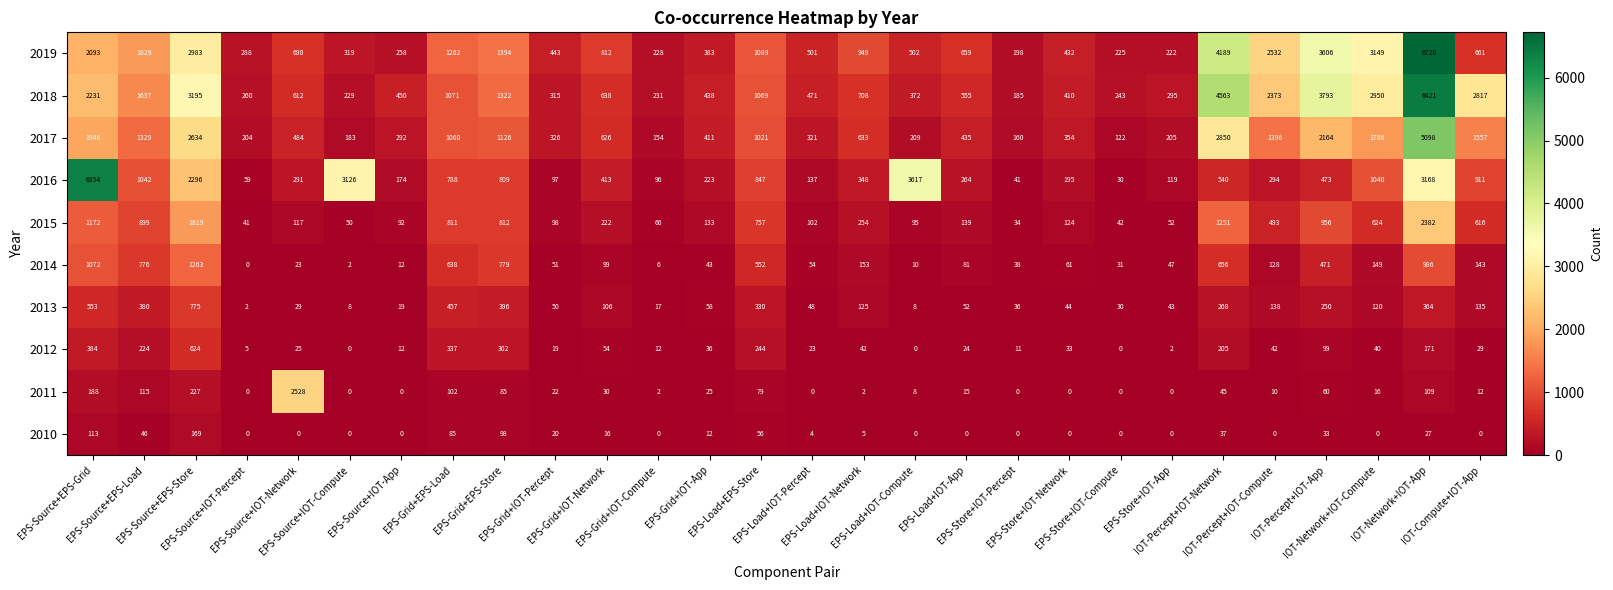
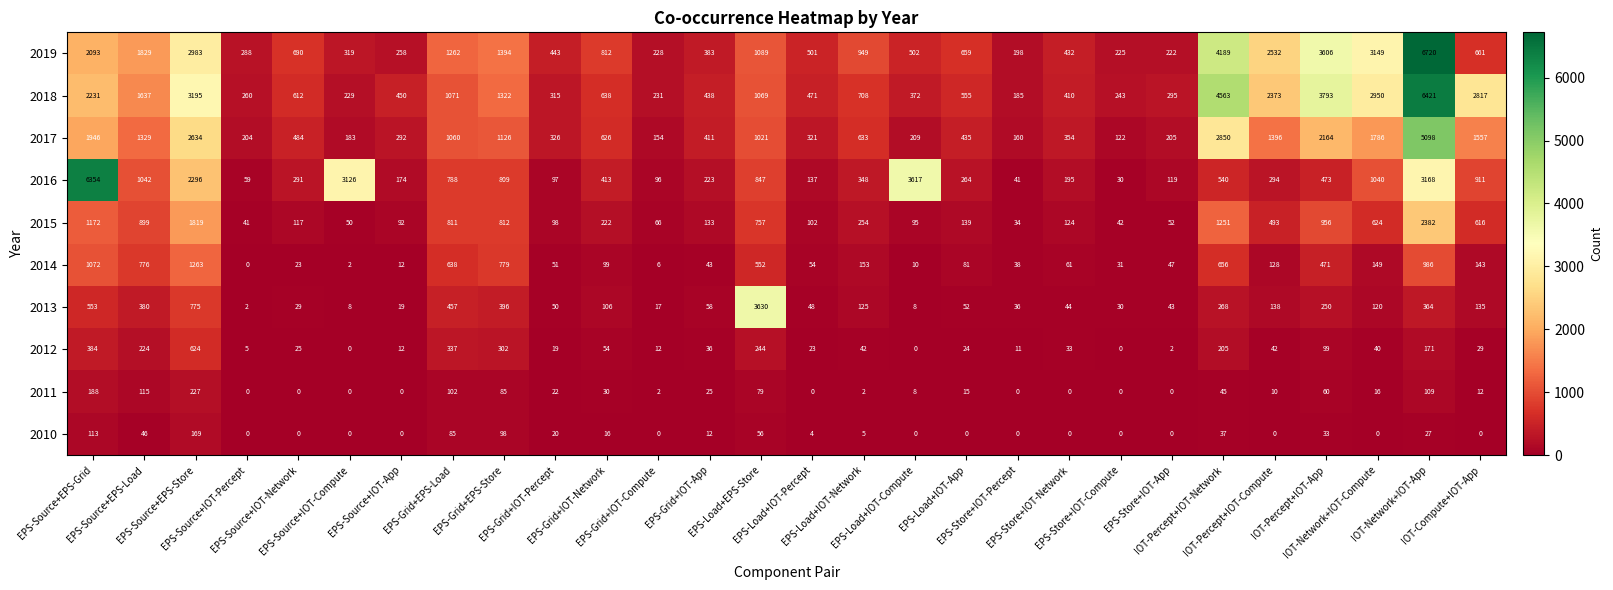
2013, EPS-Load+EPS-Store: 330 -> 3630
2011, EPS-Source+IOT-Network: 2528 -> 0
